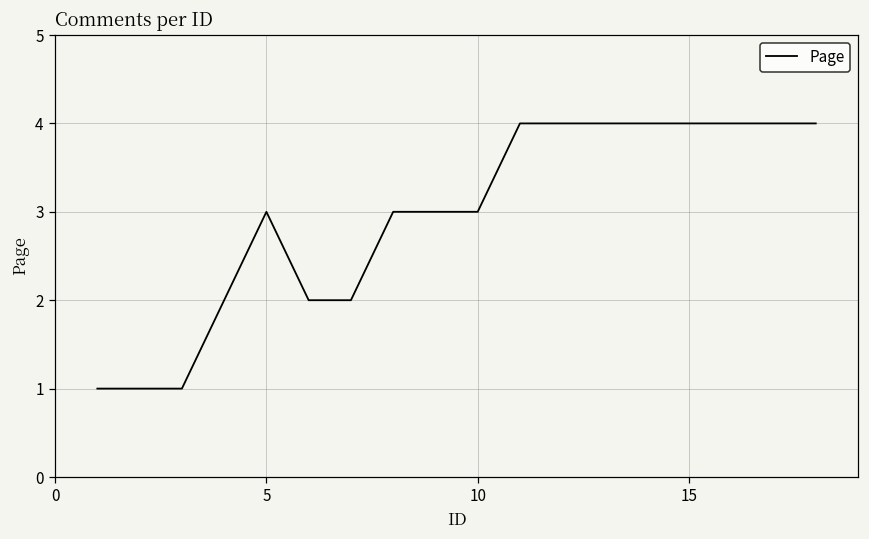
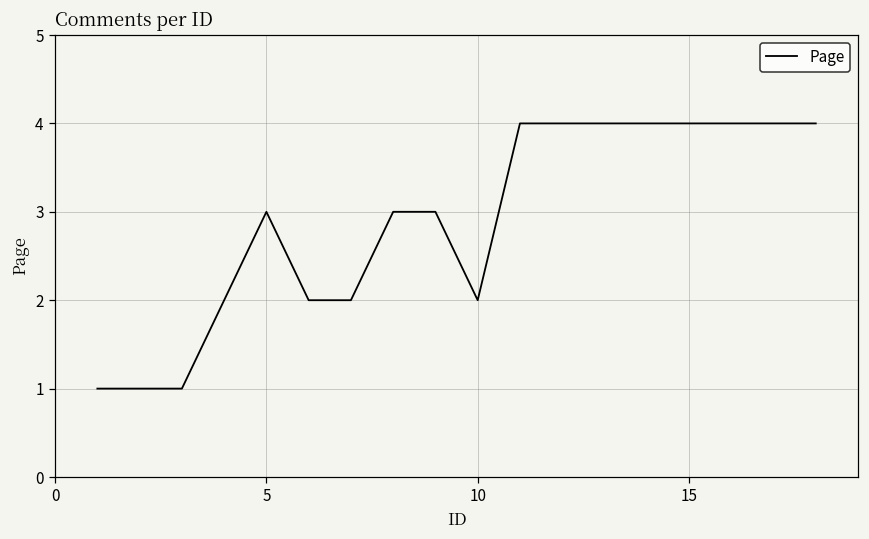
10: 3 -> 2
